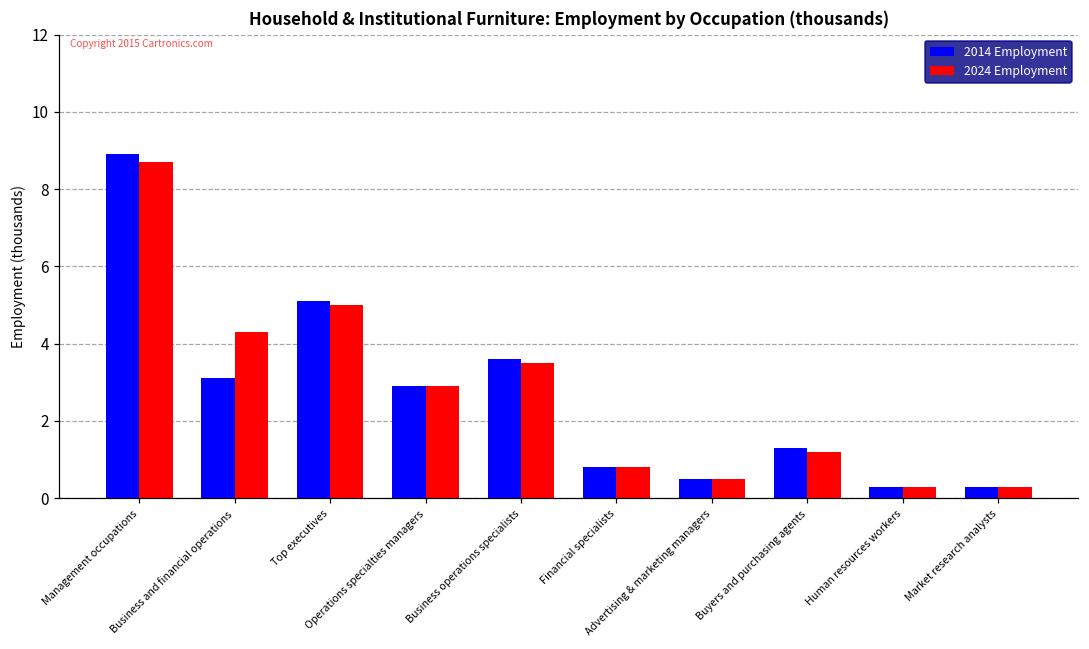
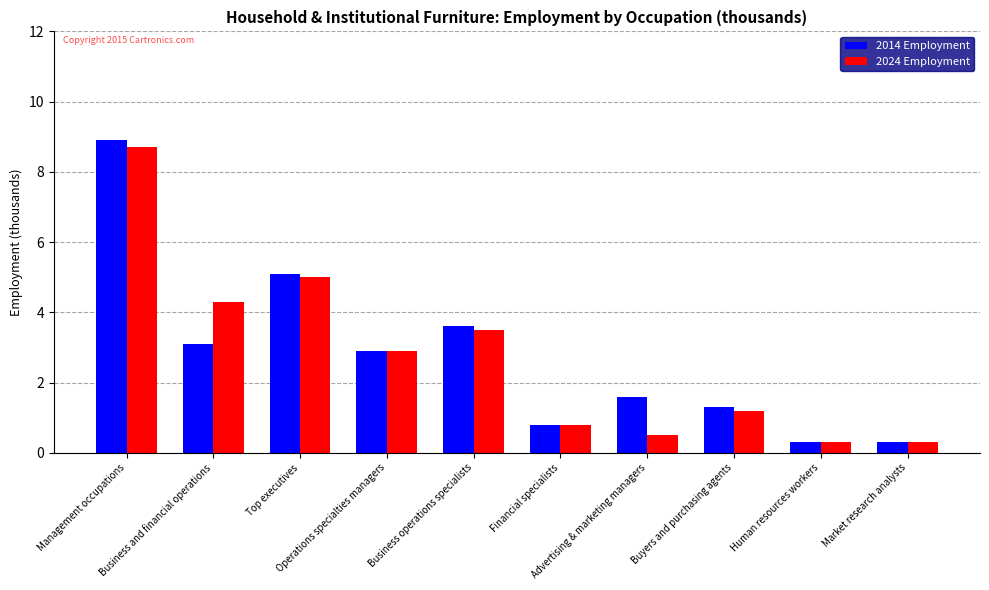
2014 Employment, Advertising & marketing managers: 0.5 -> 1.6
